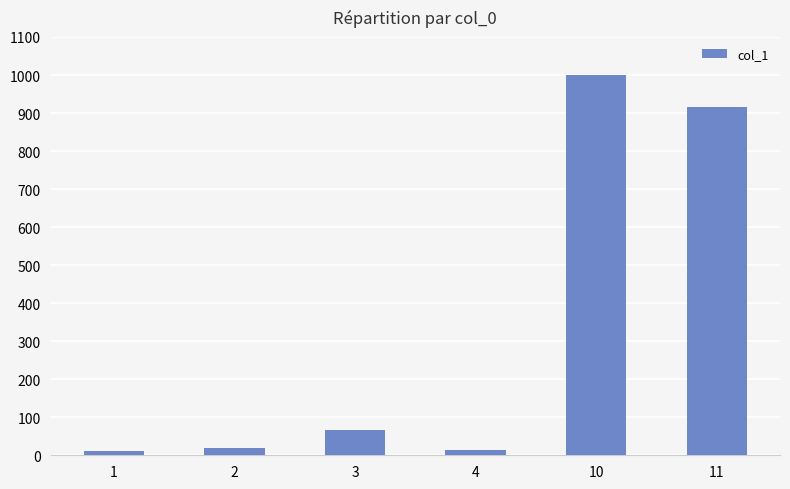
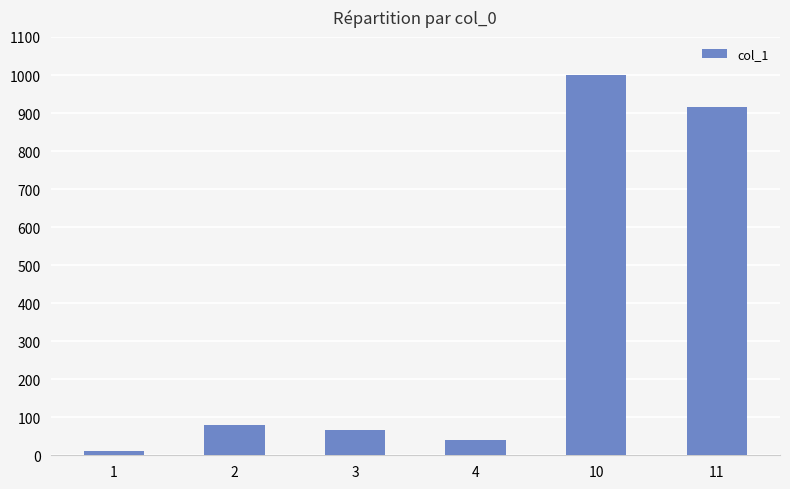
2: 20 -> 80
4: 10 -> 40
